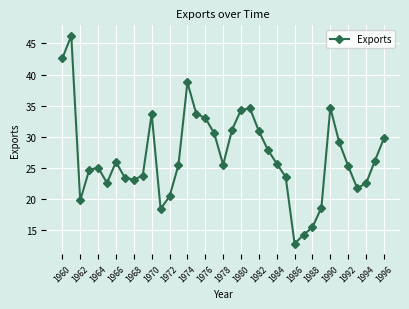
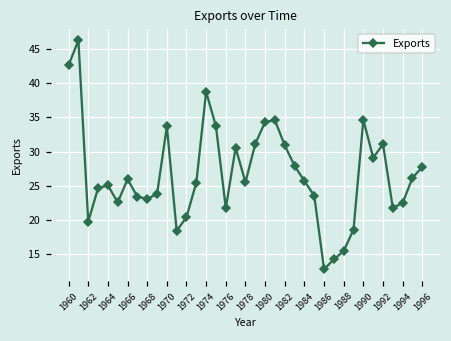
1976: 33 -> 22
1992: 25 -> 31
1996: 30 -> 28
